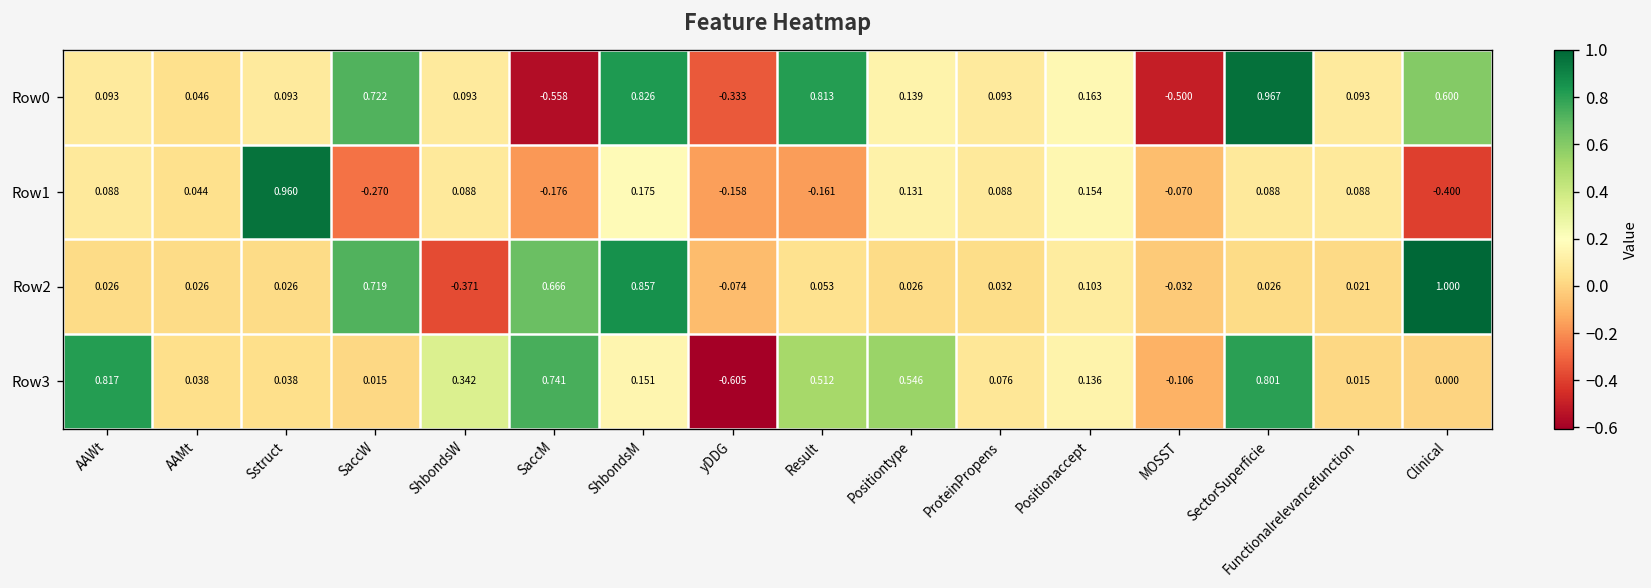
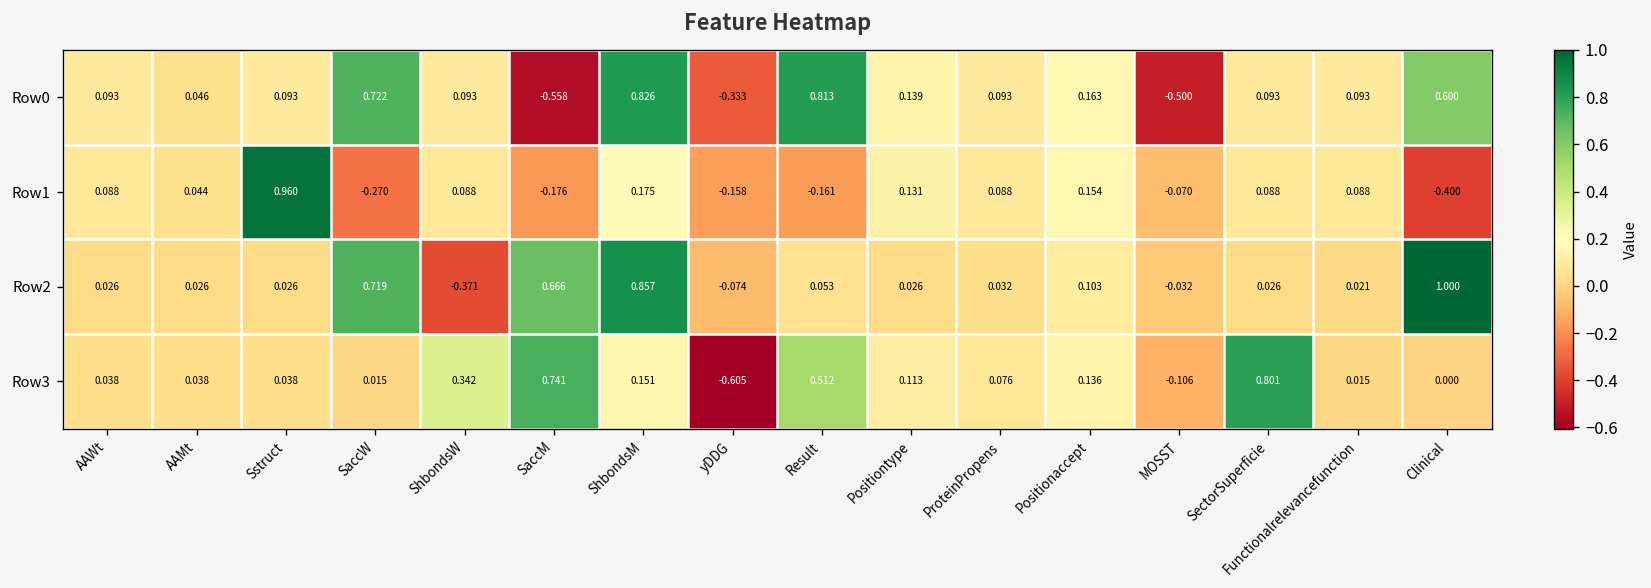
Row0, SectorSuperficie: 0.967 -> 0.093
Row3, AAWt: 0.817 -> 0.038
Row3, Positiontype: 0.546 -> 0.113
